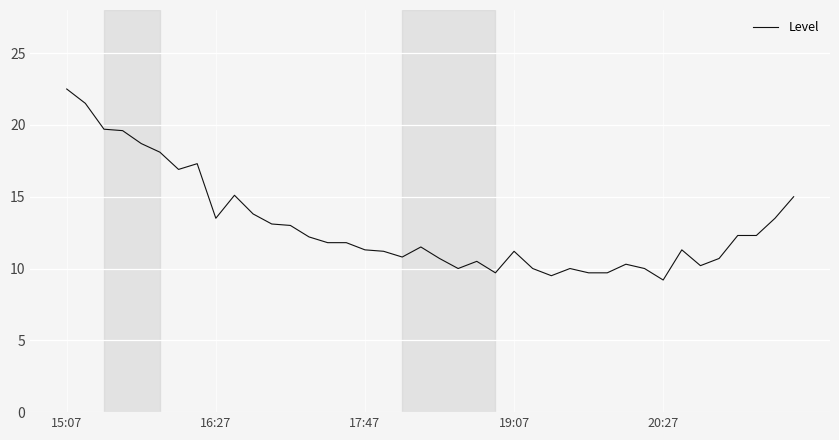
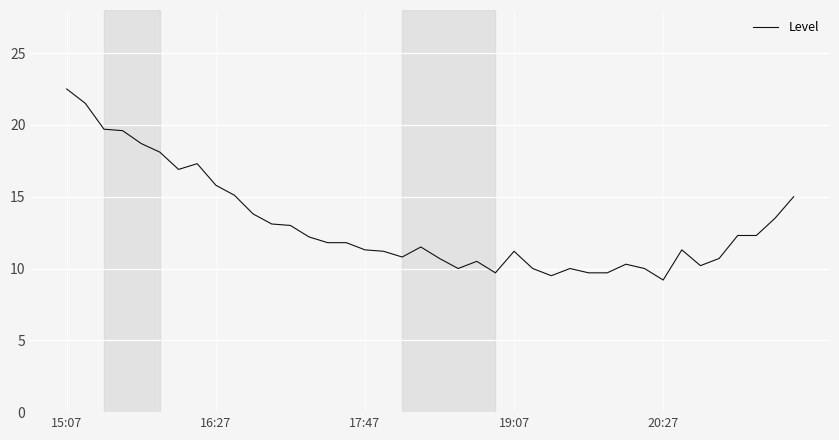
16:27: 13.5 -> 15.8
